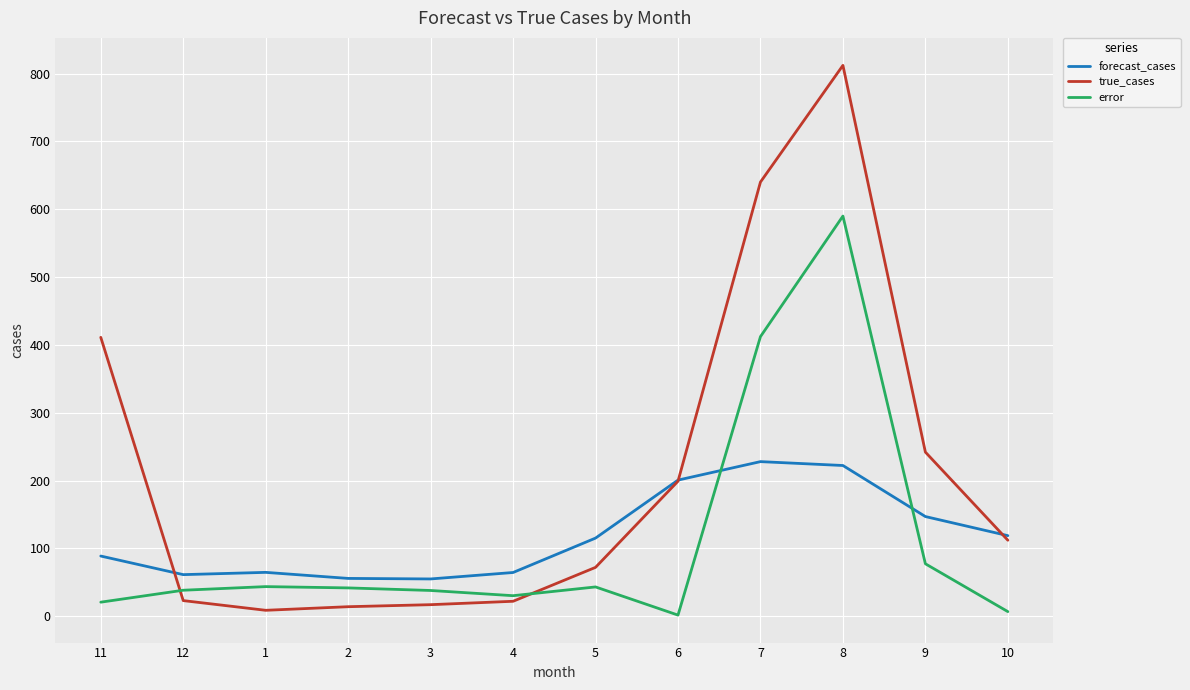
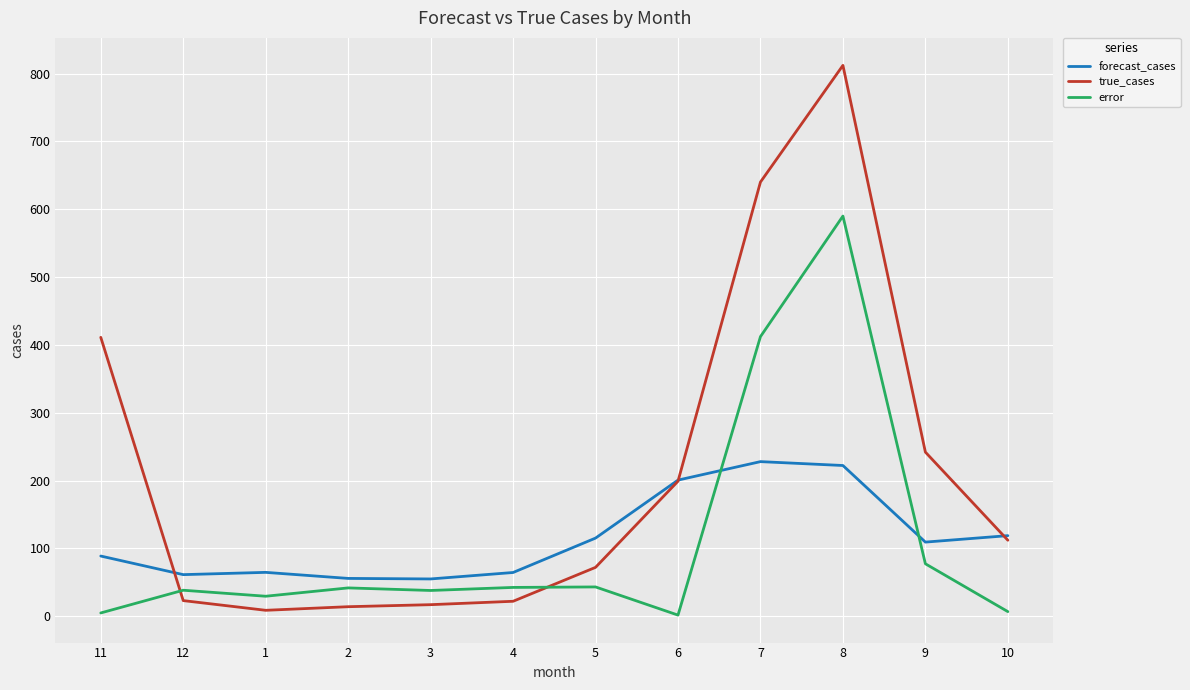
error, 11: 20 -> 0
error, 1: 40 -> 30
error, 4: 30 -> 40
forecast_cases, 9: 150 -> 110
